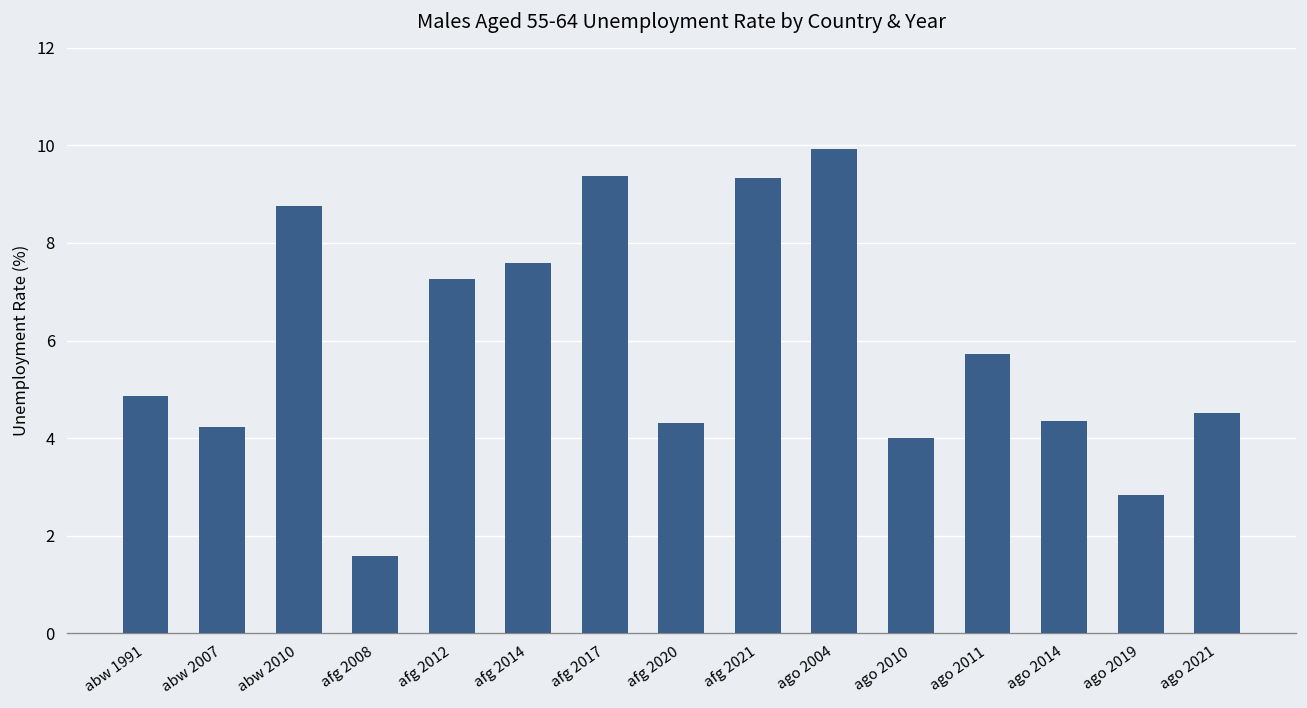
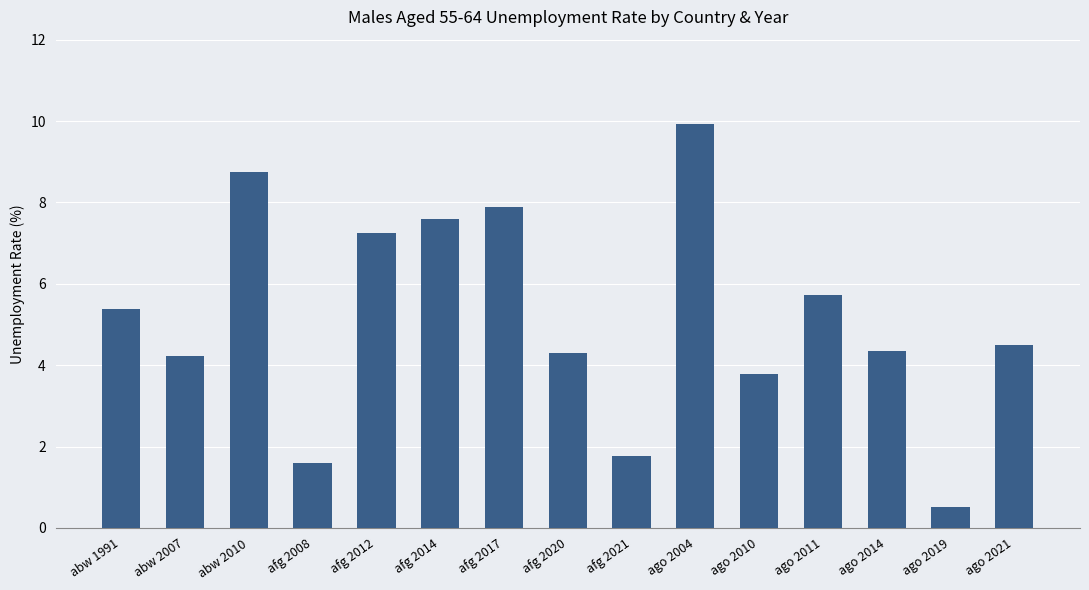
abw 1991: 4.9 -> 5.4
afg 2017: 9.4 -> 7.9
afg 2021: 9.3 -> 1.8
ago 2010: 4.0 -> 3.8
ago 2019: 2.8 -> 0.5
